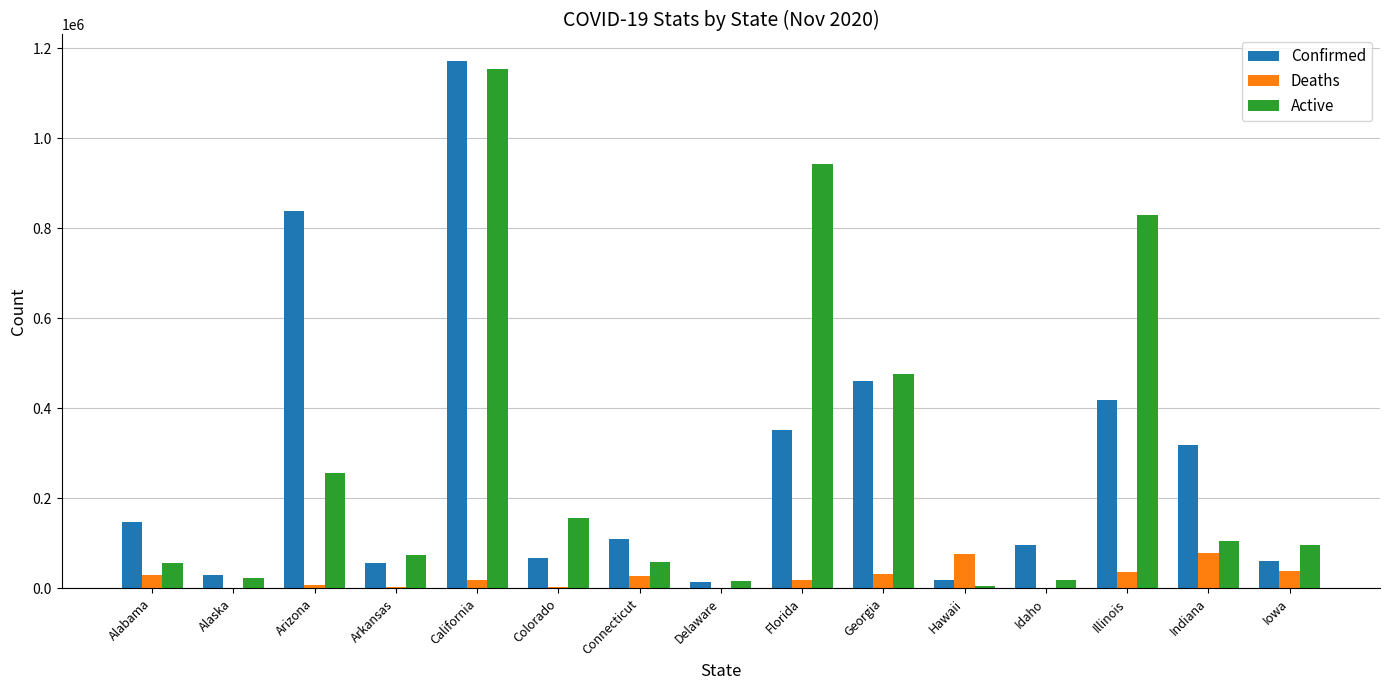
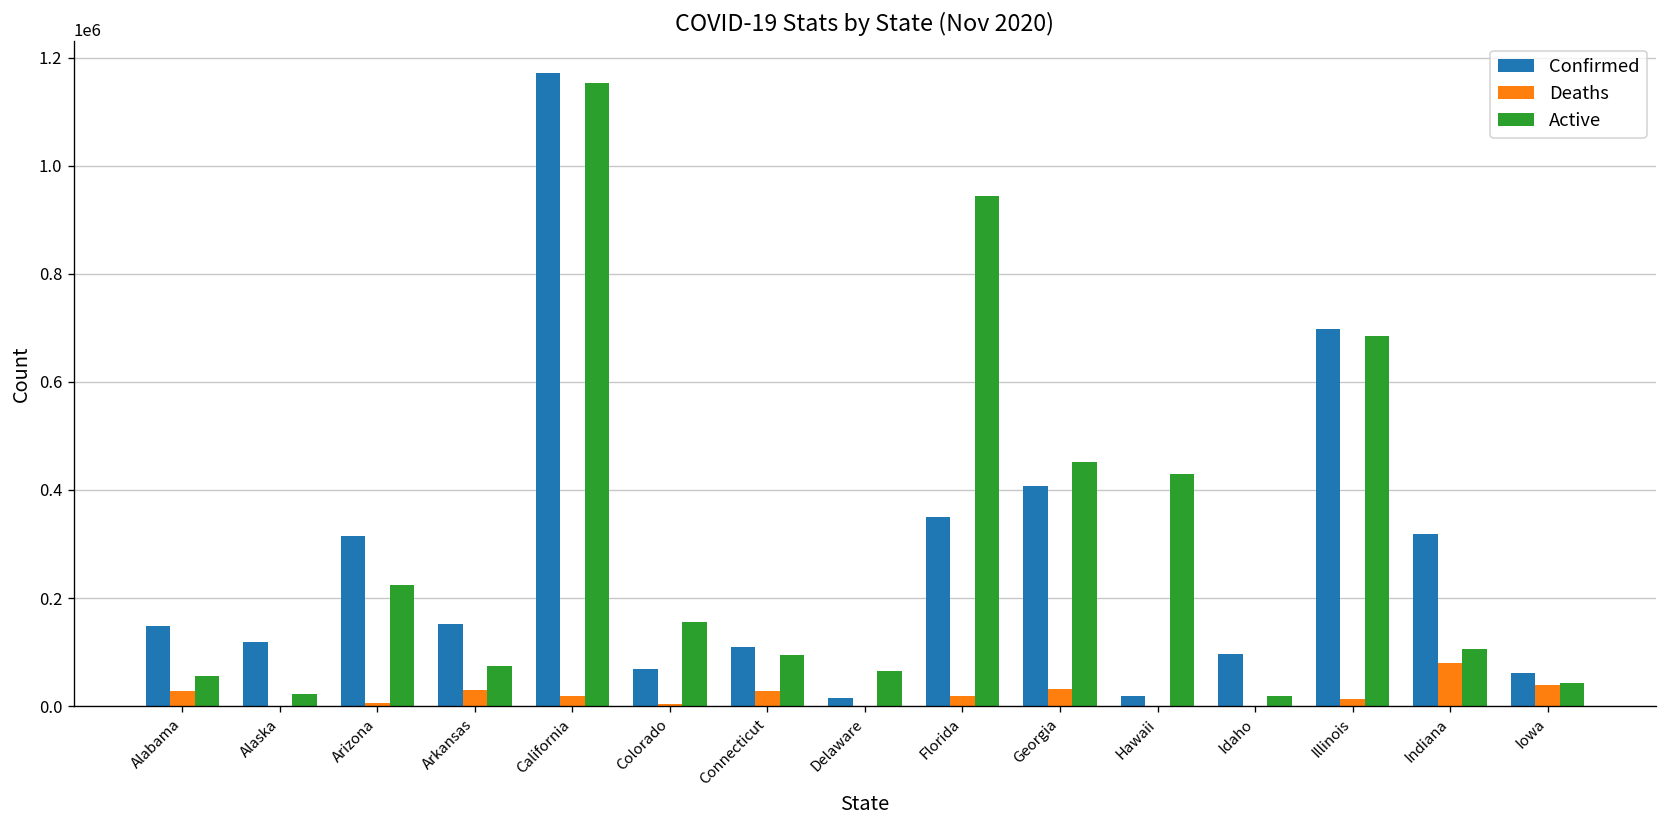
Confirmed, Alaska: 30000 -> 120000
Confirmed, Arizona: 840000 -> 310000
Active, Arizona: 260000 -> 220000
Confirmed, Arkansas: 60000 -> 150000
Deaths, Arkansas: 0 -> 30000
Active, Connecticut: 60000 -> 90000
Active, Delaware: 20000 -> 70000
Confirmed, Georgia: 460000 -> 410000
Active, Georgia: 480000 -> 450000
Deaths, Hawaii: 80000 -> 0
Active, Hawaii: 10000 -> 430000
Confirmed, Illinois: 420000 -> 700000
Deaths, Illinois: 40000 -> 10000
Active, Illinois: 830000 -> 680000
Active, Iowa: 100000 -> 40000
